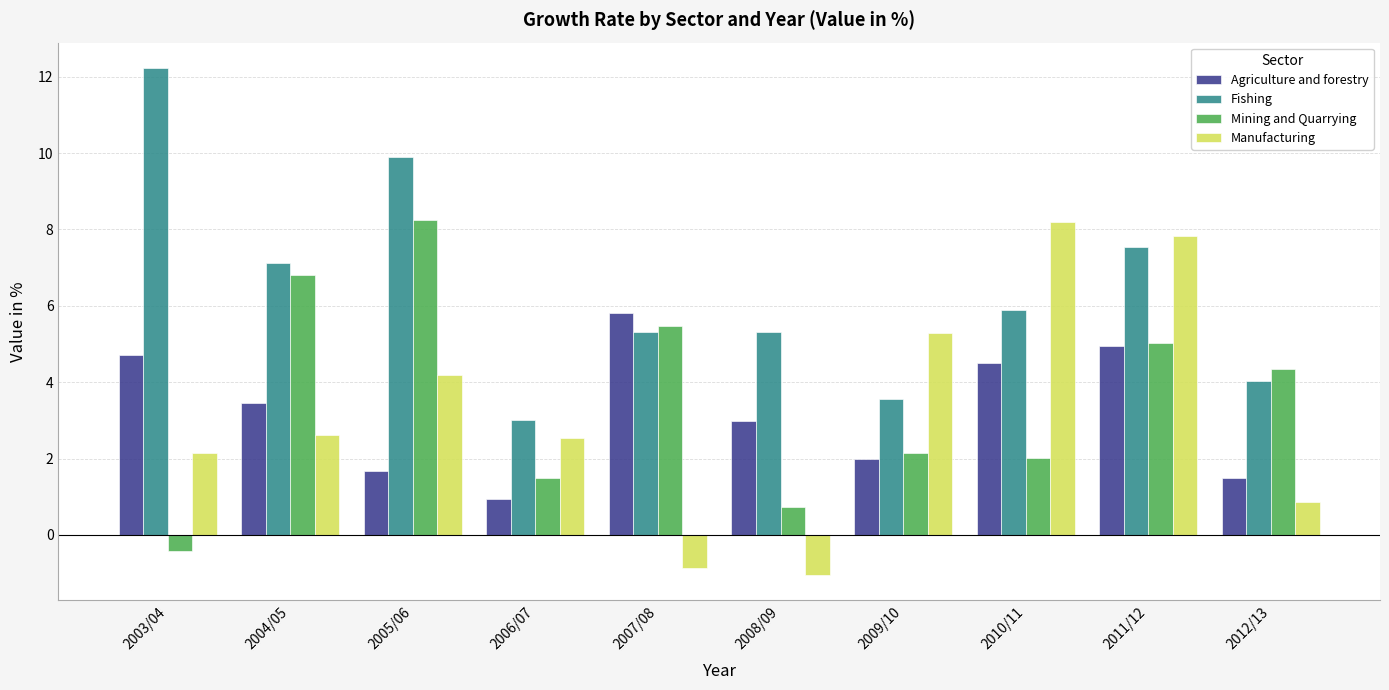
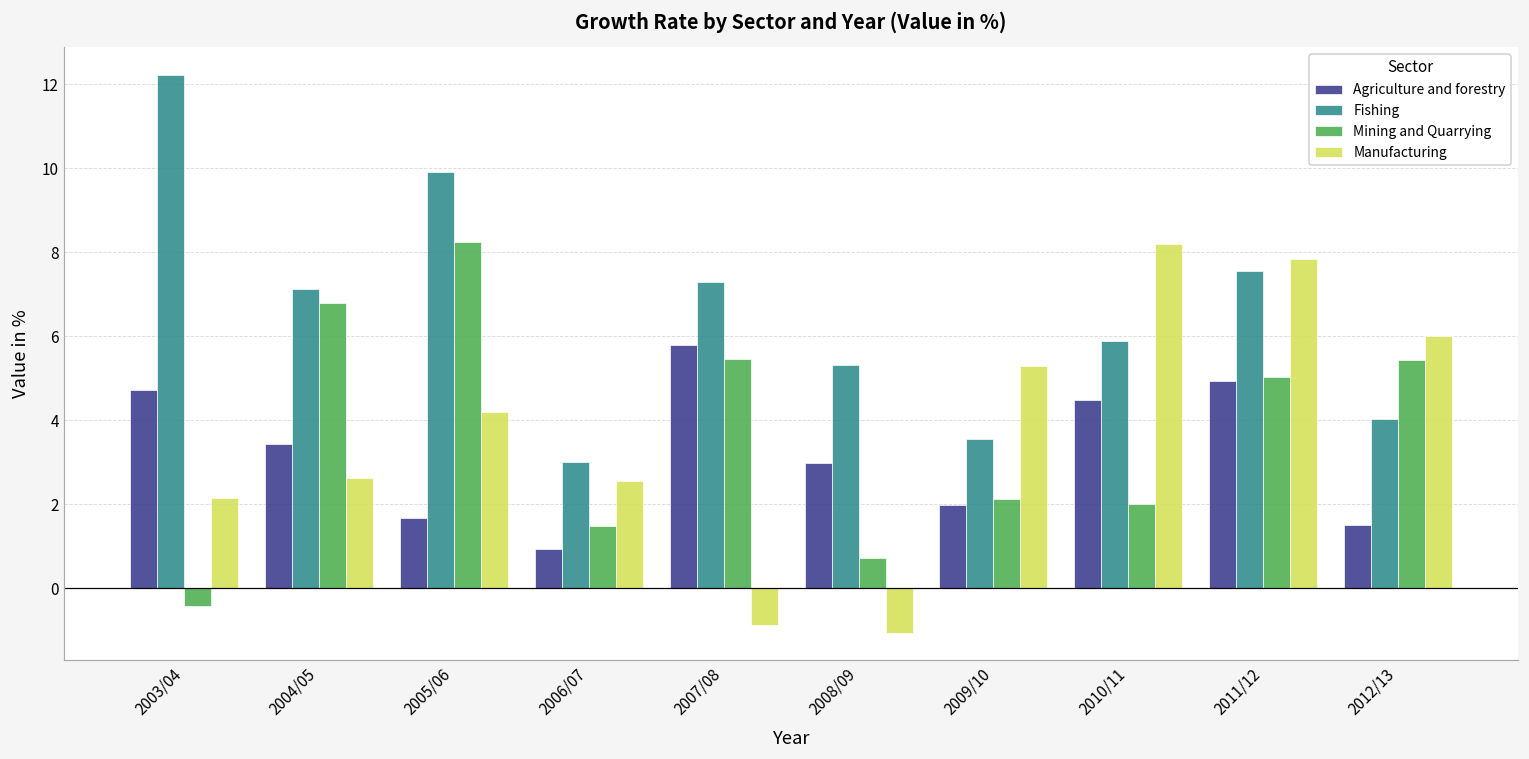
Fishing, 2007/08: 5.3 -> 7.3
Mining and Quarrying, 2012/13: 4.4 -> 5.5
Manufacturing, 2012/13: 0.9 -> 6.0
